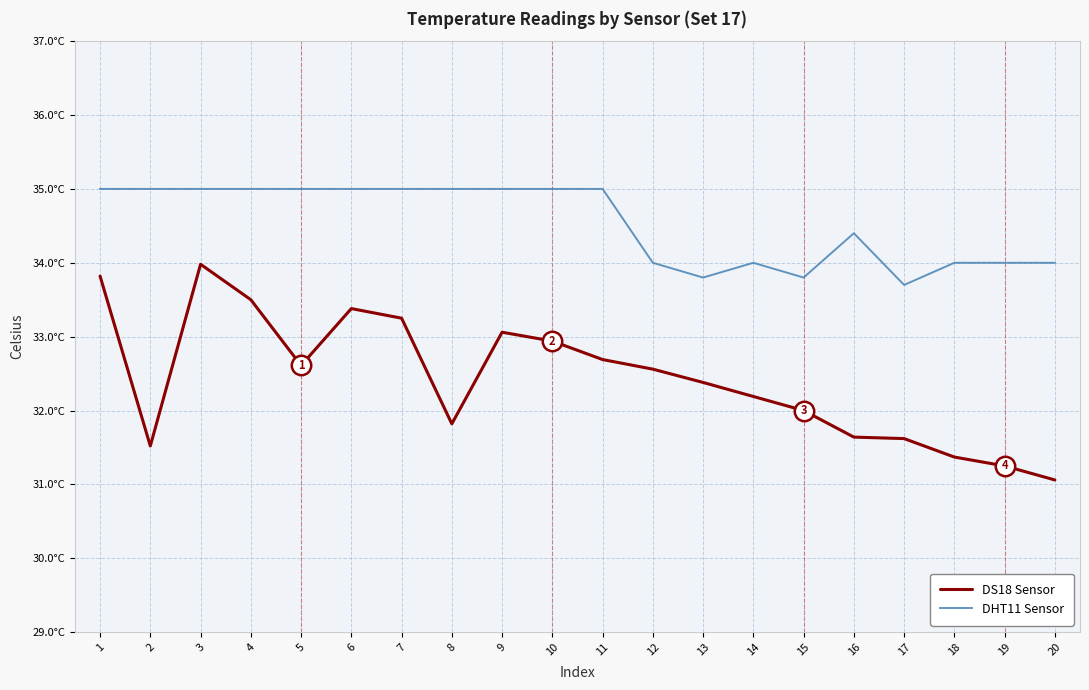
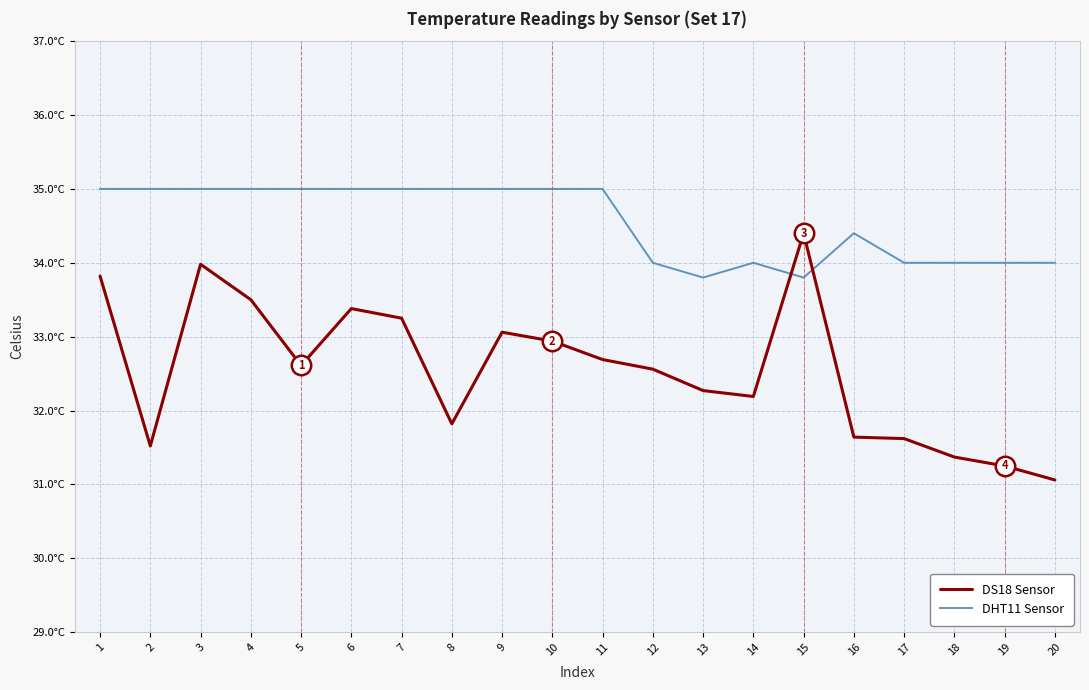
DS18 Sensor, 13: 32.4°C -> 32.3°C
DS18 Sensor, 15: 32.0°C -> 34.4°C
DHT11 Sensor, 17: 33.7°C -> 34.0°C
